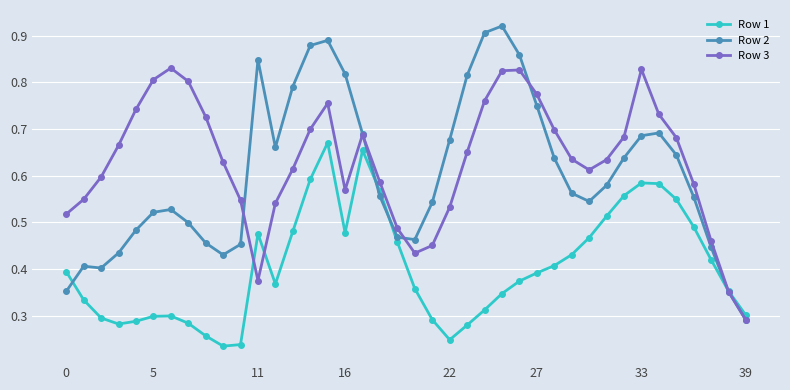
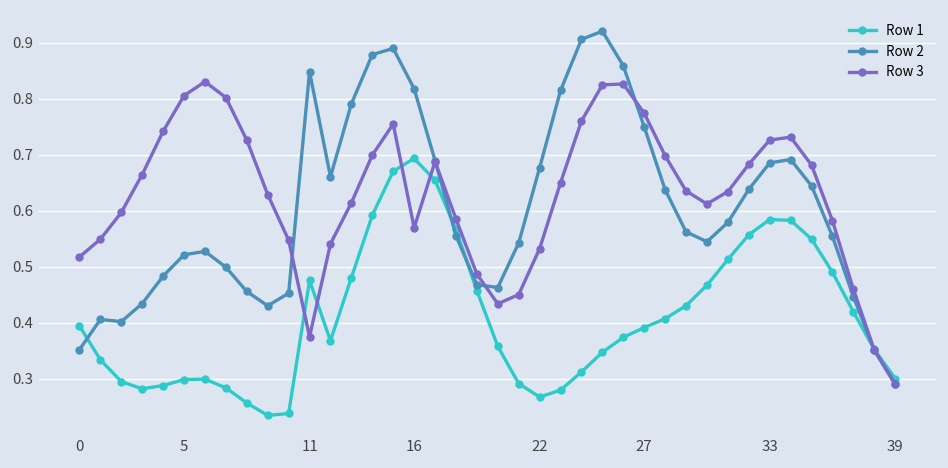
Row 1, 16: 0.48 -> 0.69
Row 1, 22: 0.25 -> 0.27
Row 3, 33: 0.83 -> 0.73
